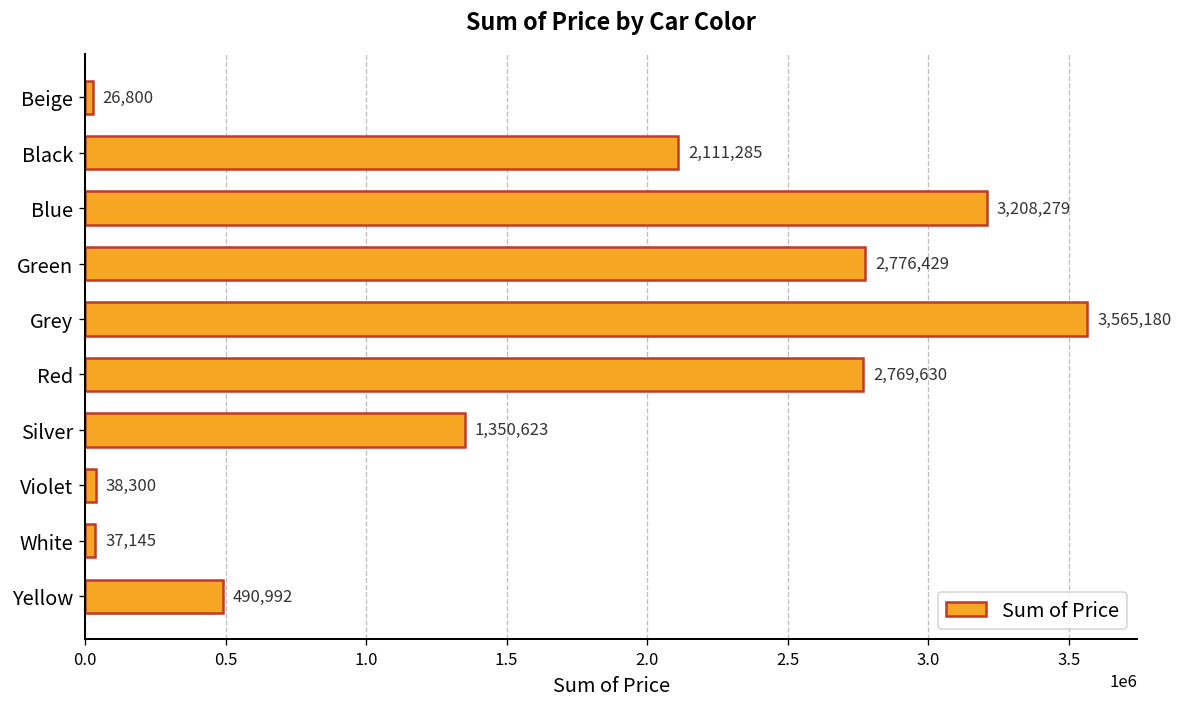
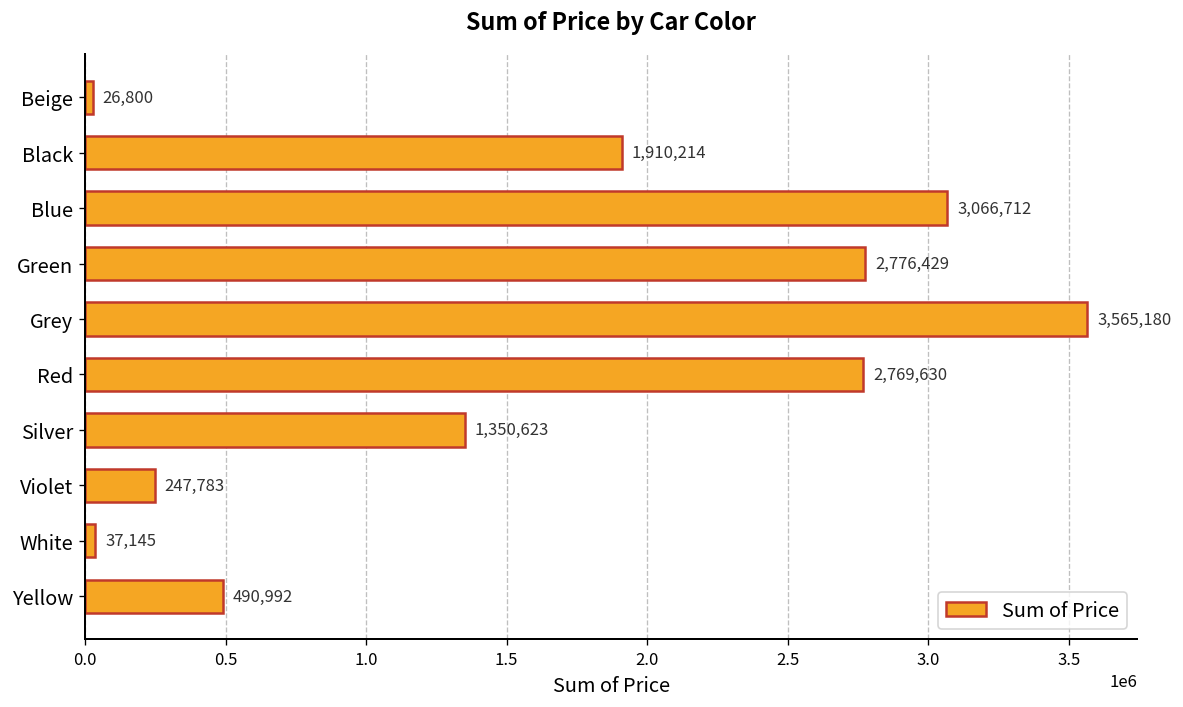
Black: 2,111,285 -> 1,910,214
Blue: 3,208,279 -> 3,066,712
Violet: 38,300 -> 247,783
